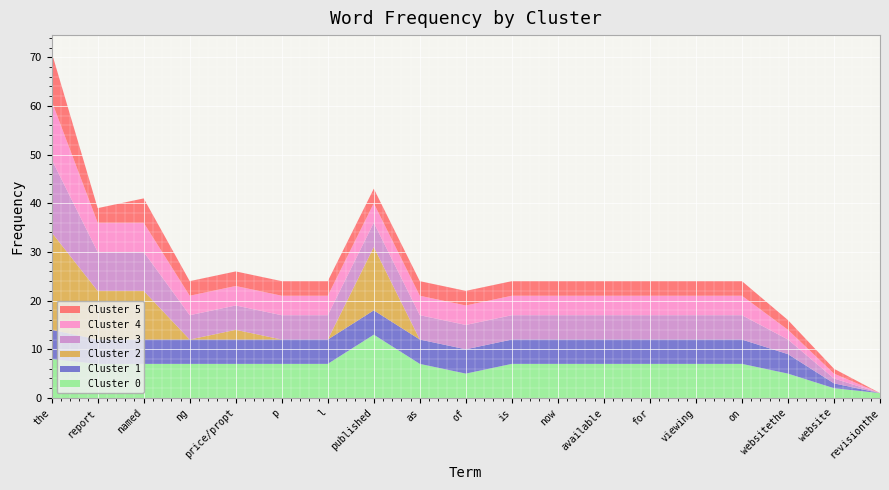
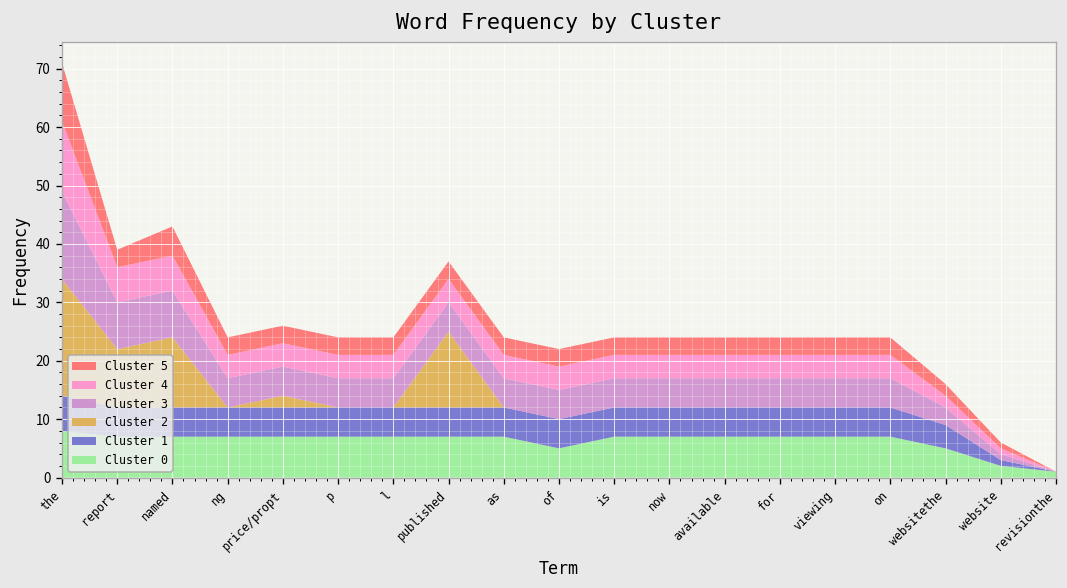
Cluster 2, named: 10 -> 12
Cluster 0, published: 13 -> 7
